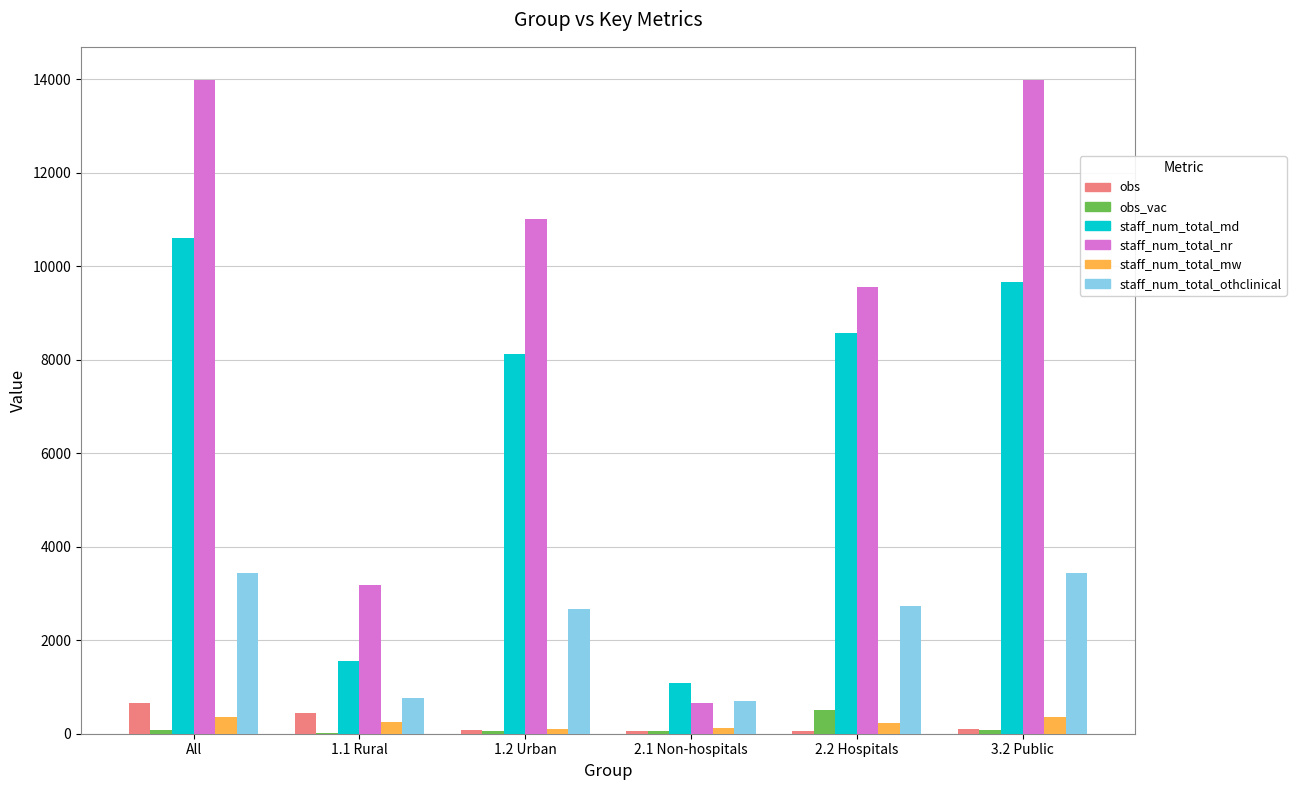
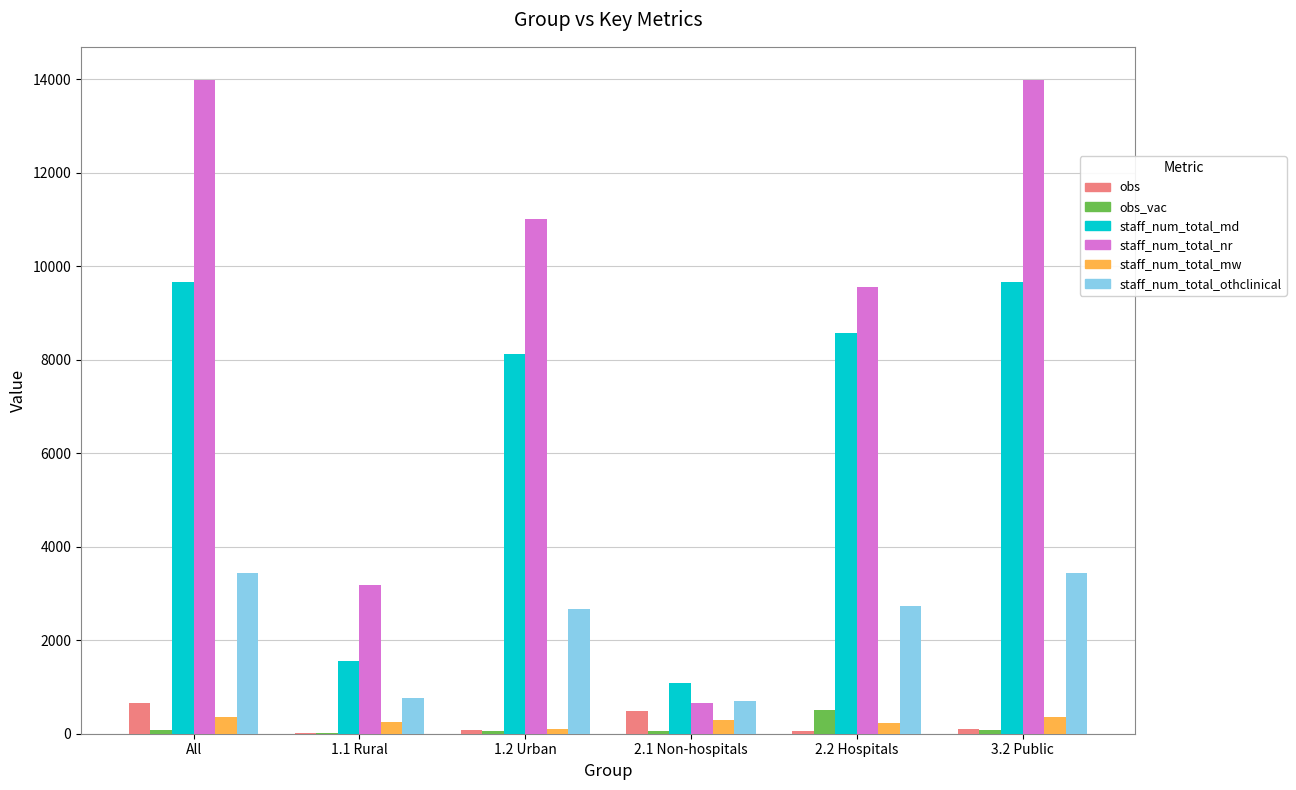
staff_num_total_md, All: 10600 -> 9700
obs, 1.1 Rural: 400 -> 0
obs, 2.1 Non-hospitals: 0 -> 500
staff_num_total_mw, 2.1 Non-hospitals: 100 -> 300
